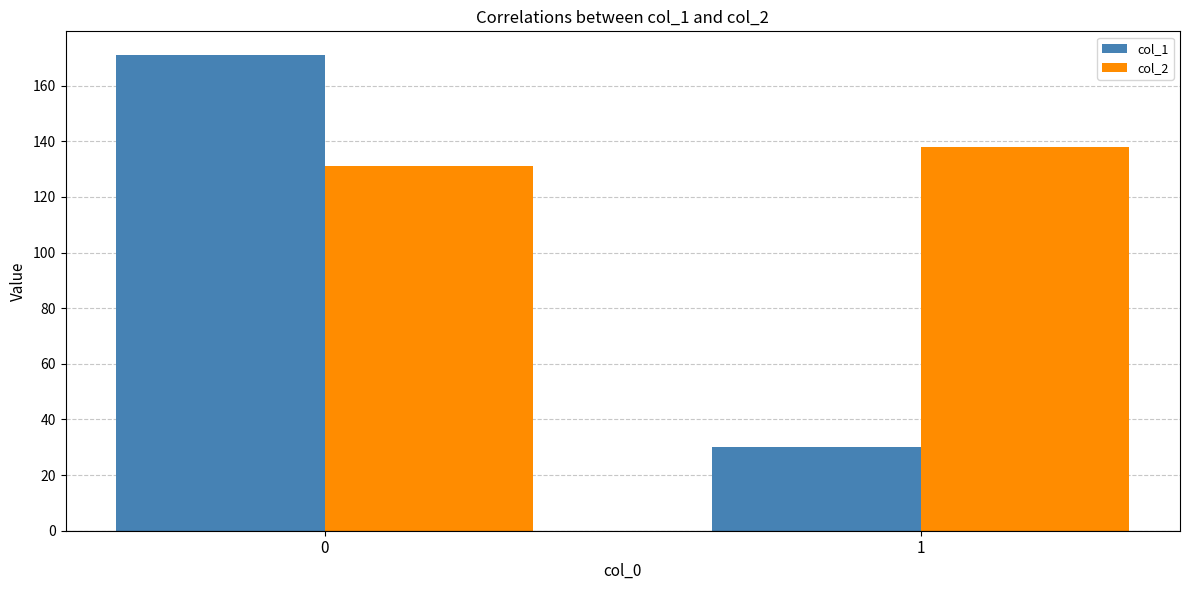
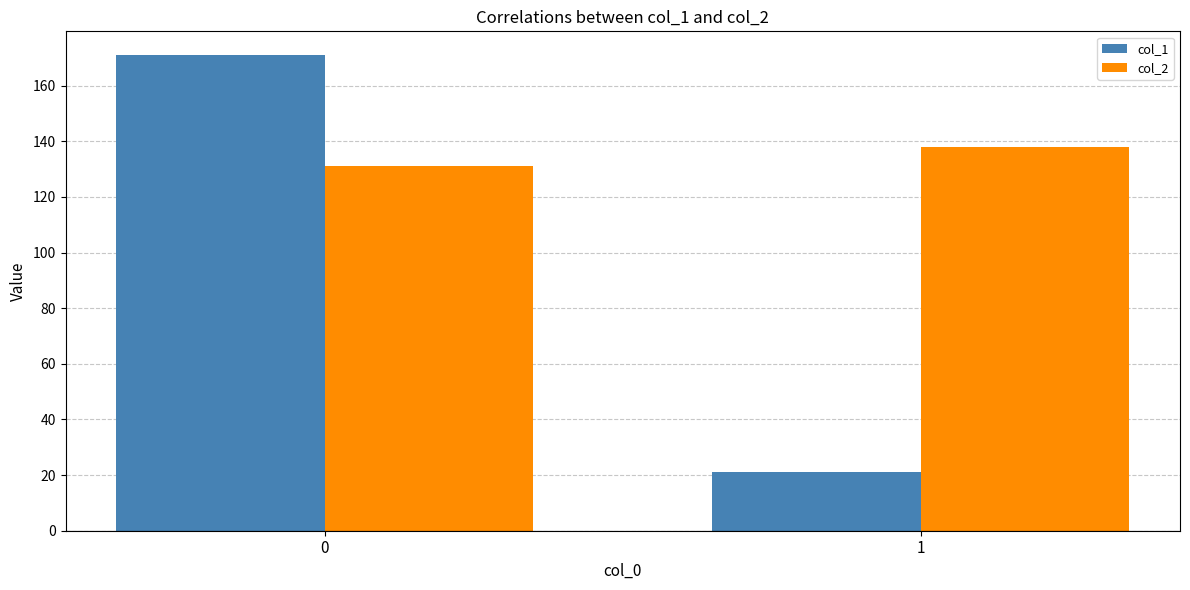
col_1, 1: 30 -> 21
